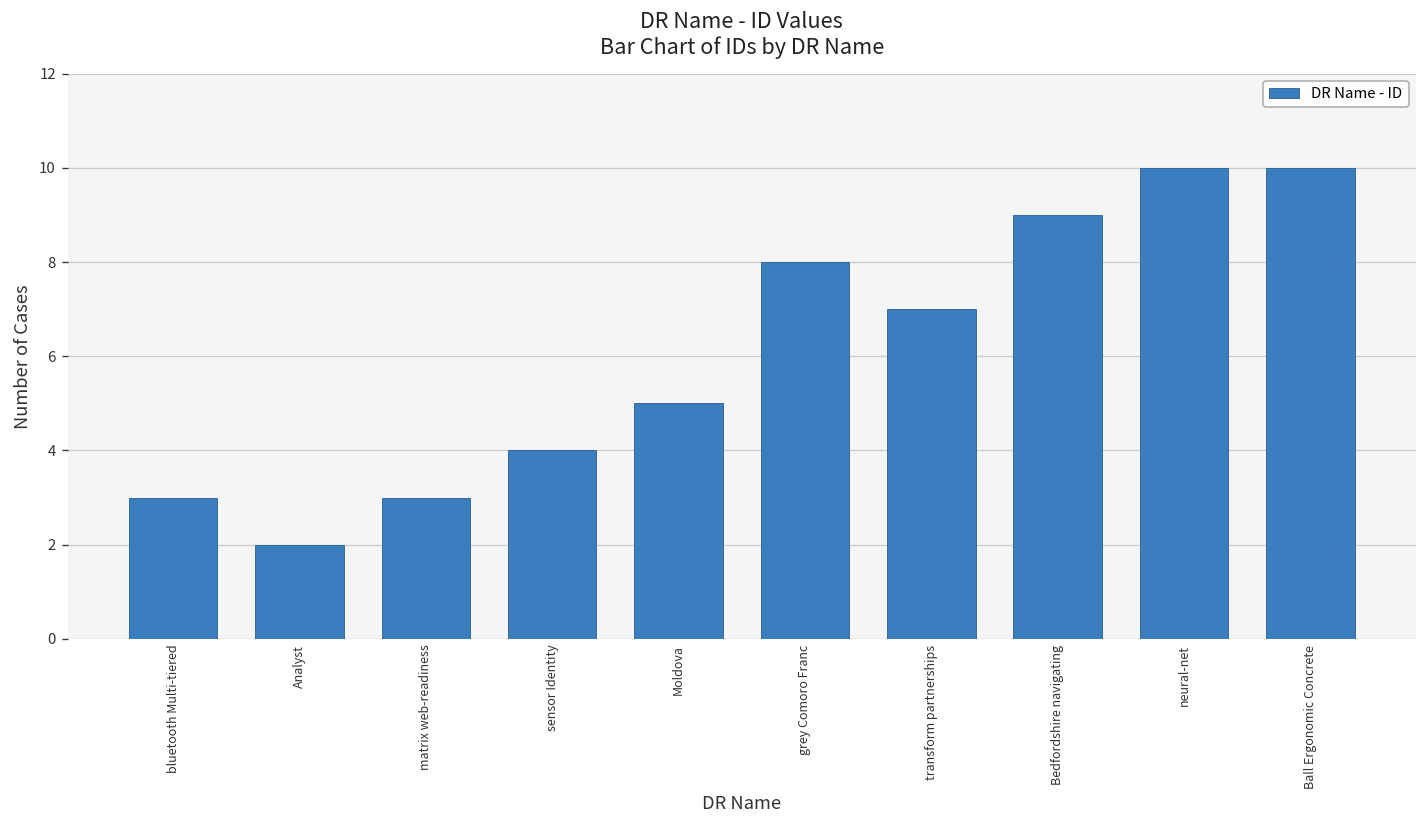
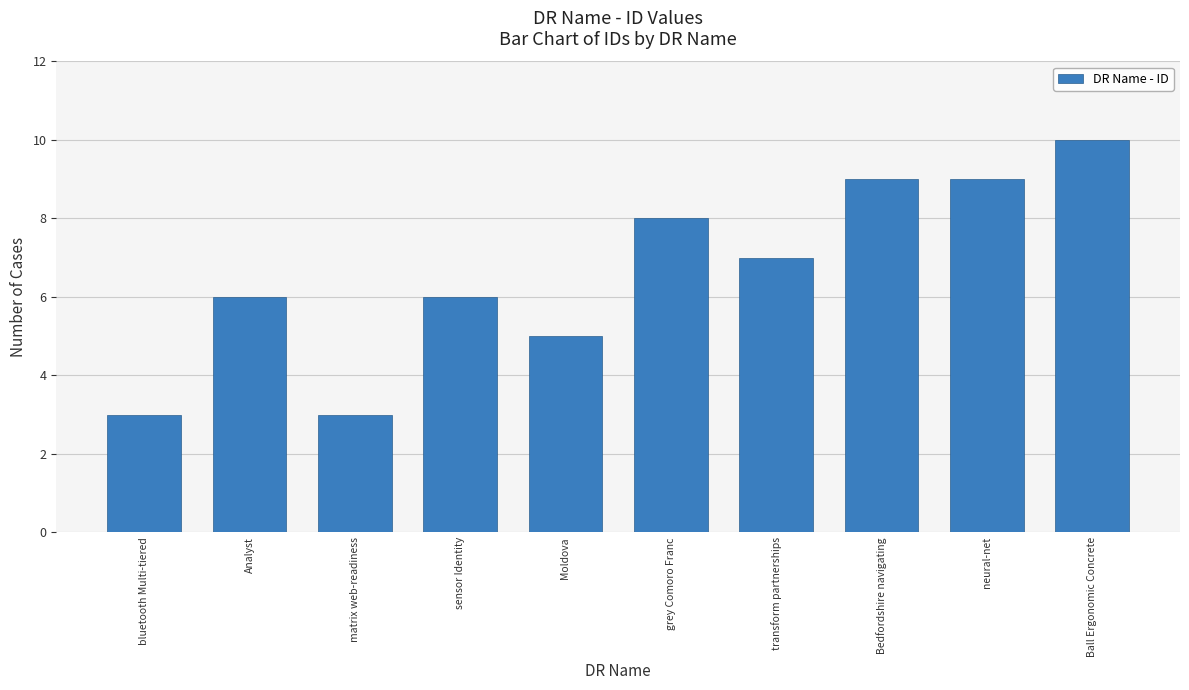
Analyst: 2 -> 6
sensor Identity: 4 -> 6
neural-net: 10 -> 9
